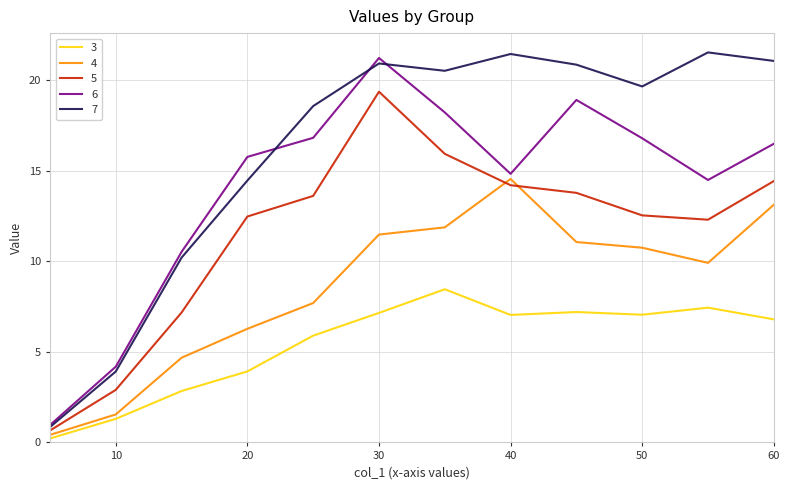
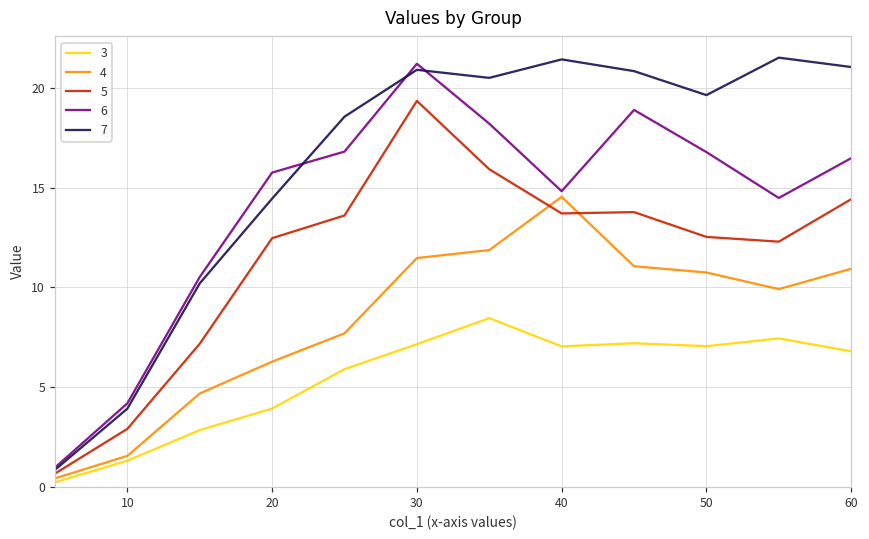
5, 40: 14.2 -> 13.7
4, 60: 13.1 -> 10.9
